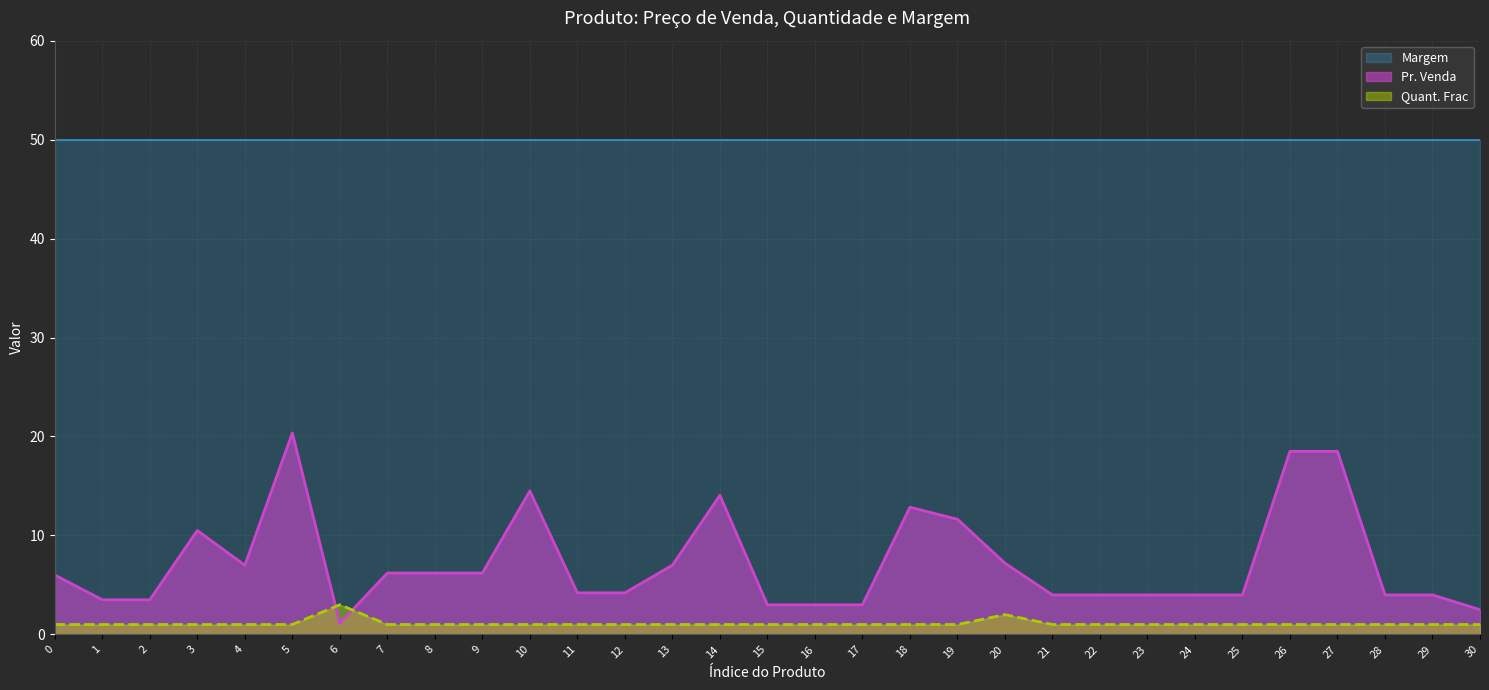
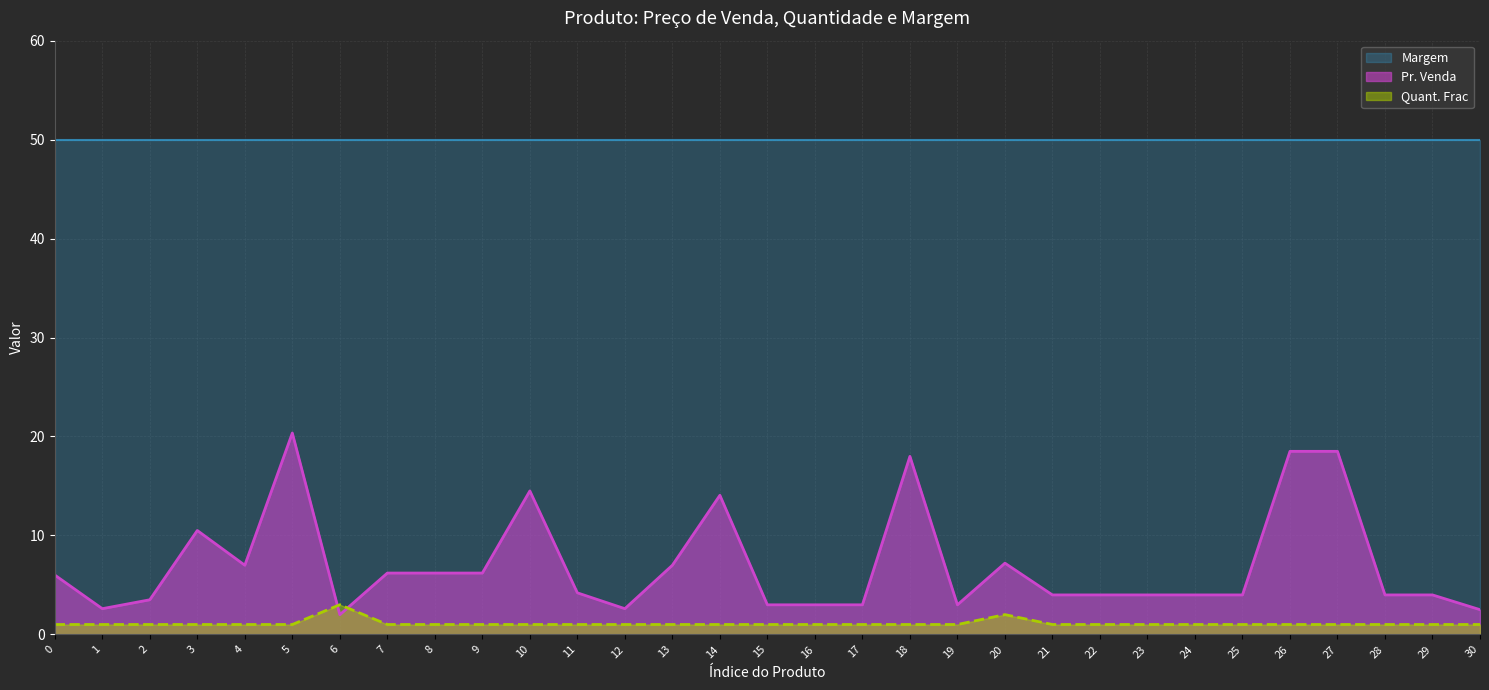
Pr. Venda, 1: 4 -> 3
Pr. Venda, 6: 1 -> 2
Pr. Venda, 12: 4 -> 3
Pr. Venda, 18: 13 -> 18
Pr. Venda, 19: 12 -> 3
